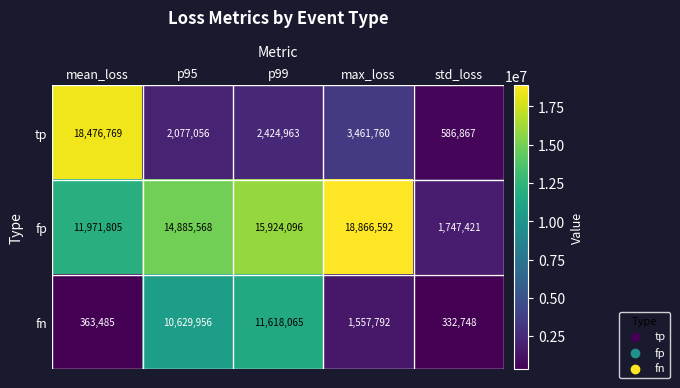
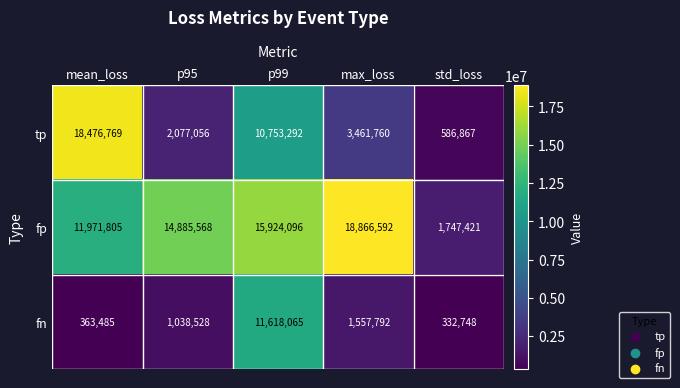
tp, p99: 2,424,963 -> 10,753,292
fn, p95: 10,629,956 -> 1,038,528
